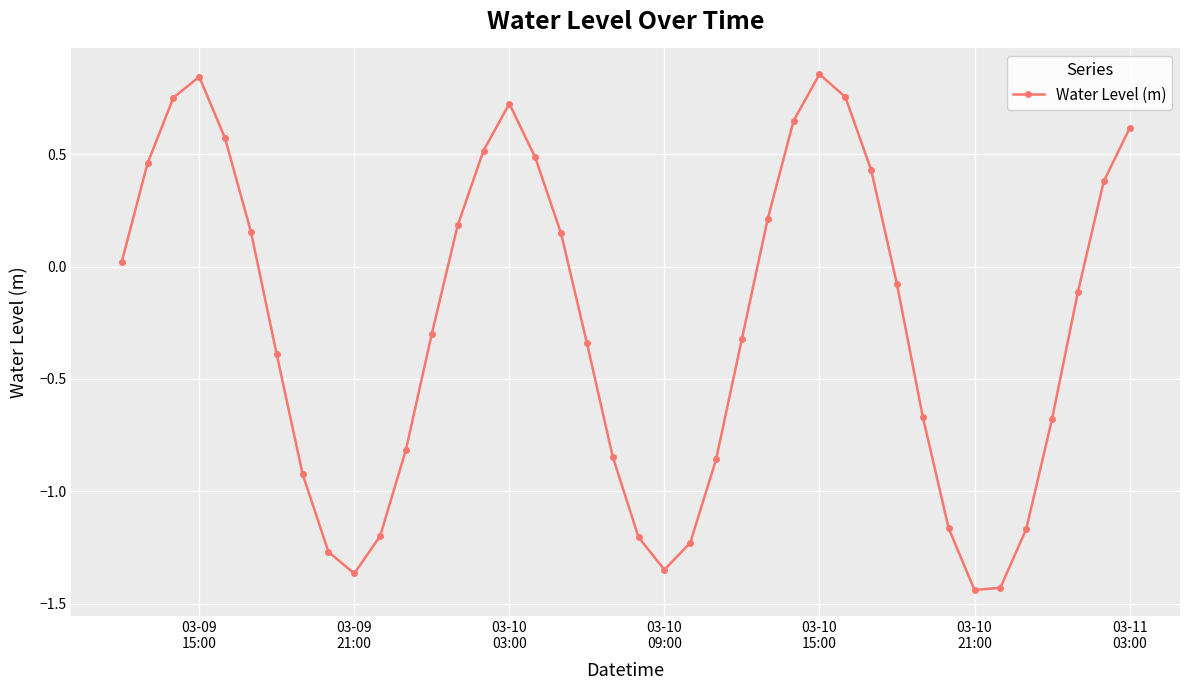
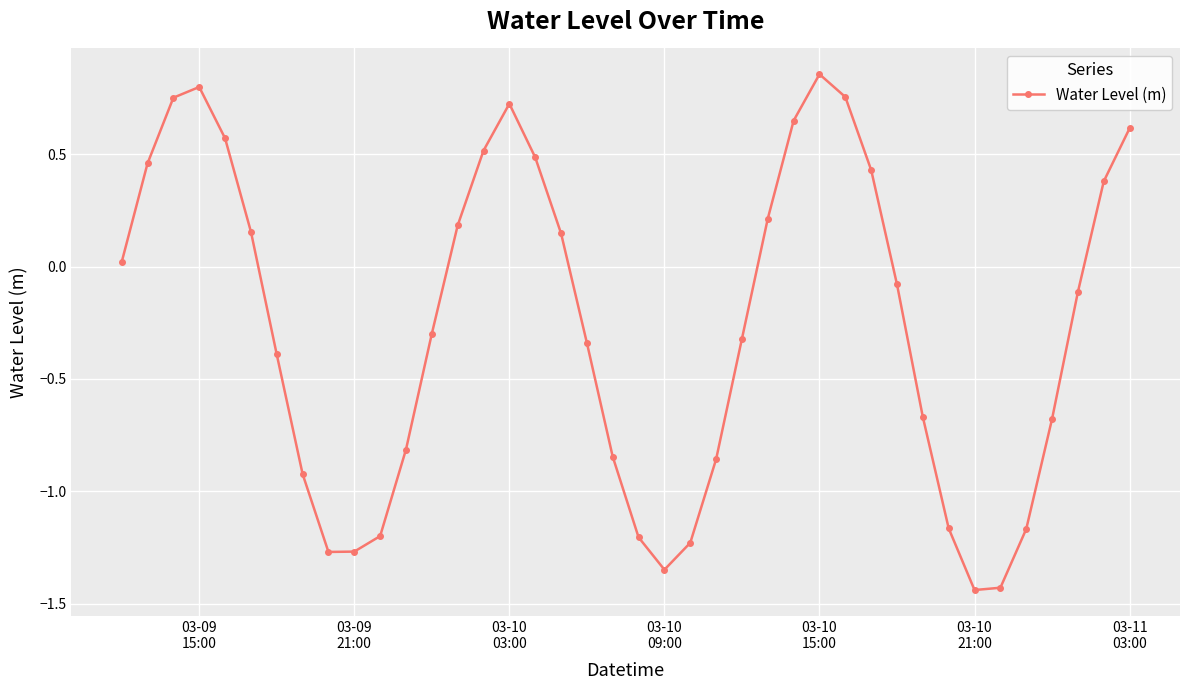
03-09 15:00: 0.84 -> 0.80
03-09 21:00: -1.37 -> -1.27
